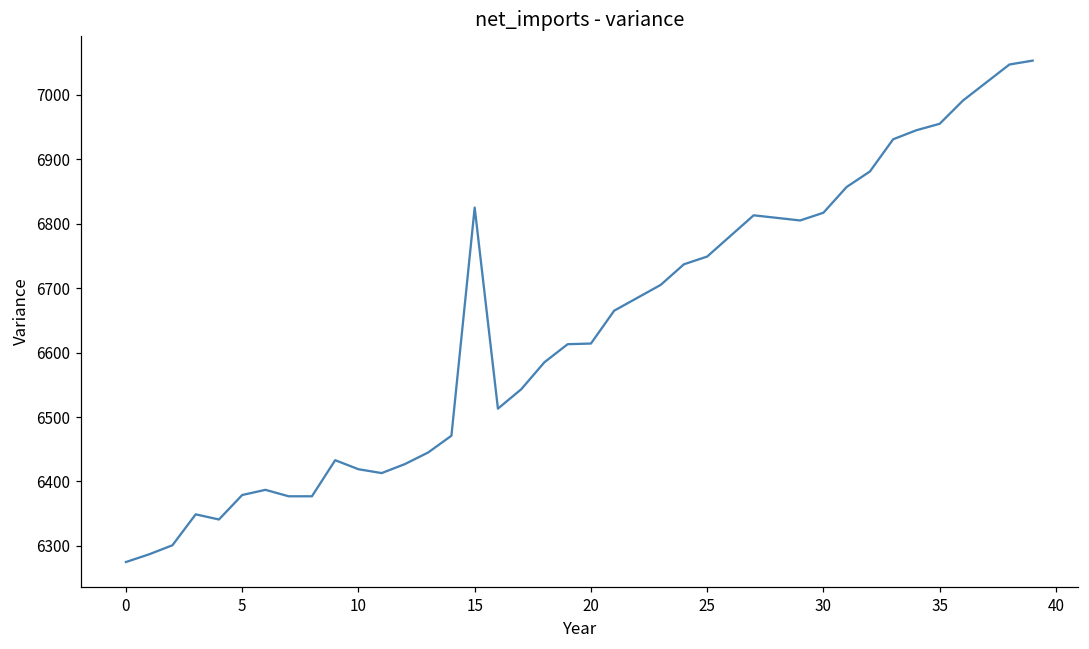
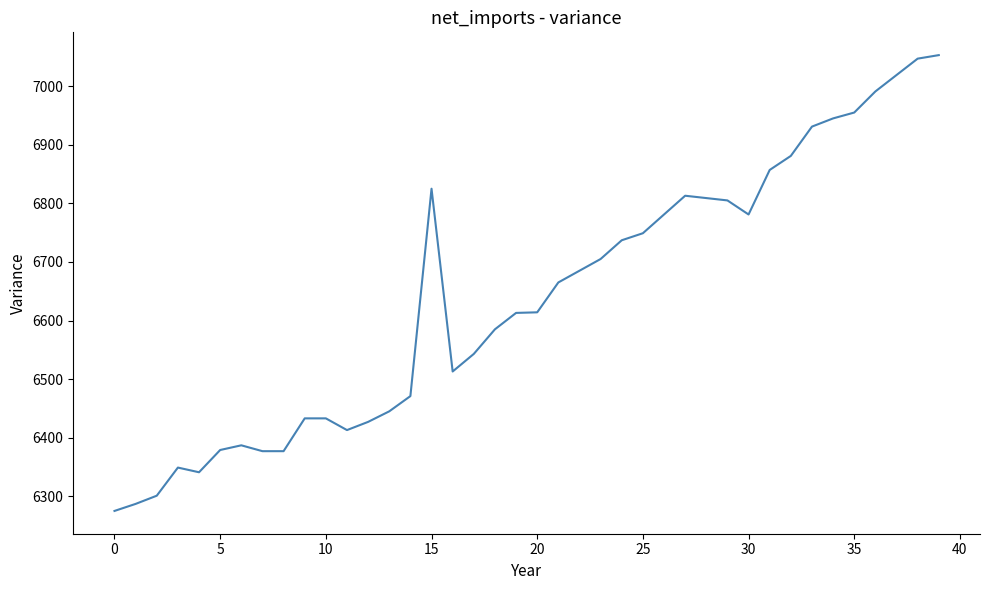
10: 6420 -> 6430
30: 6820 -> 6780
